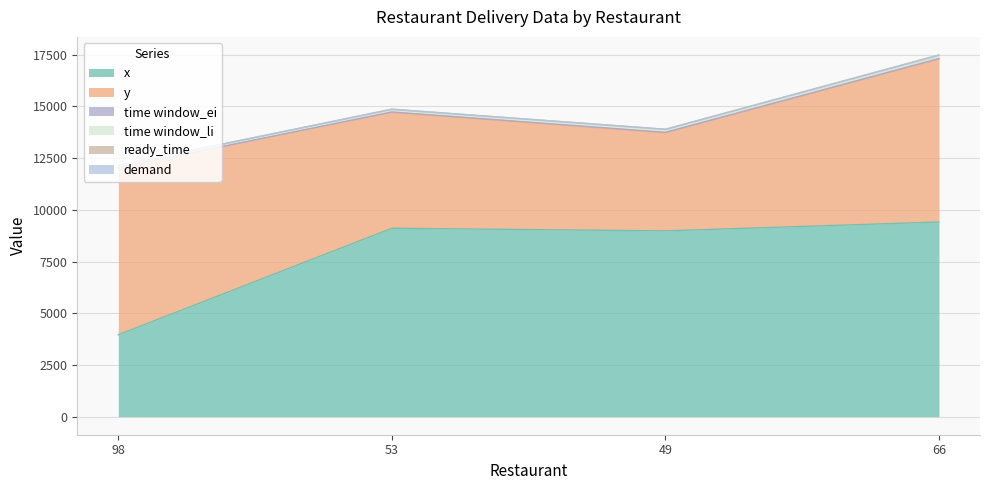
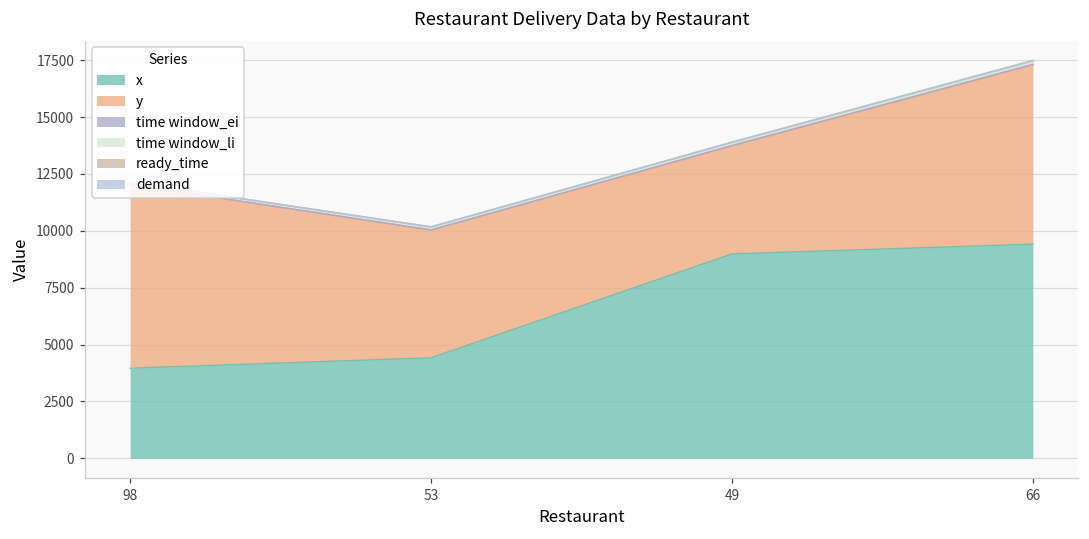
x, 53: 9100 -> 4400
